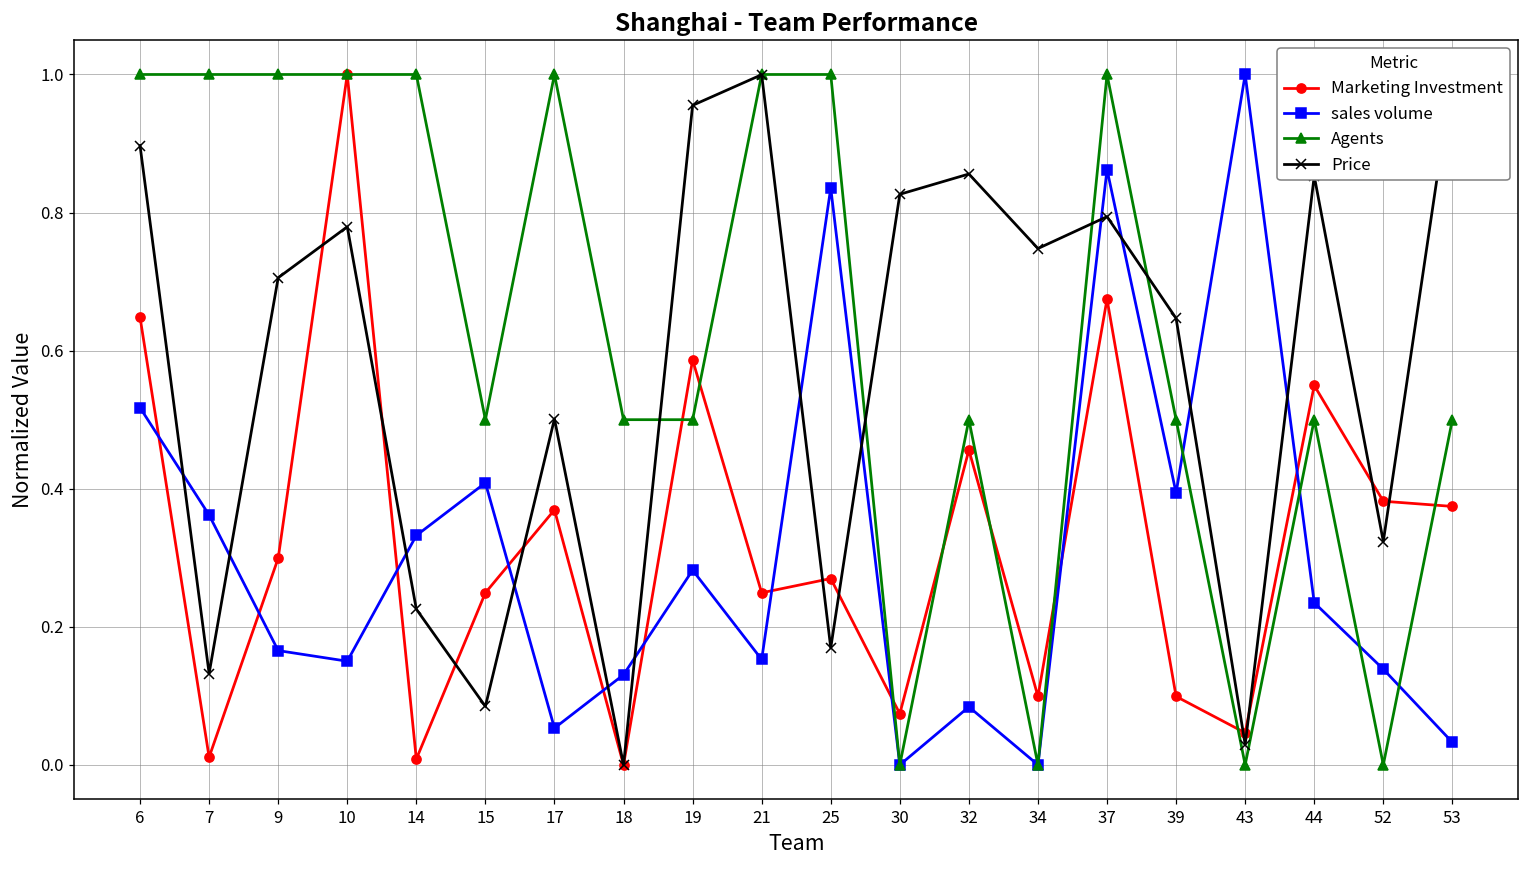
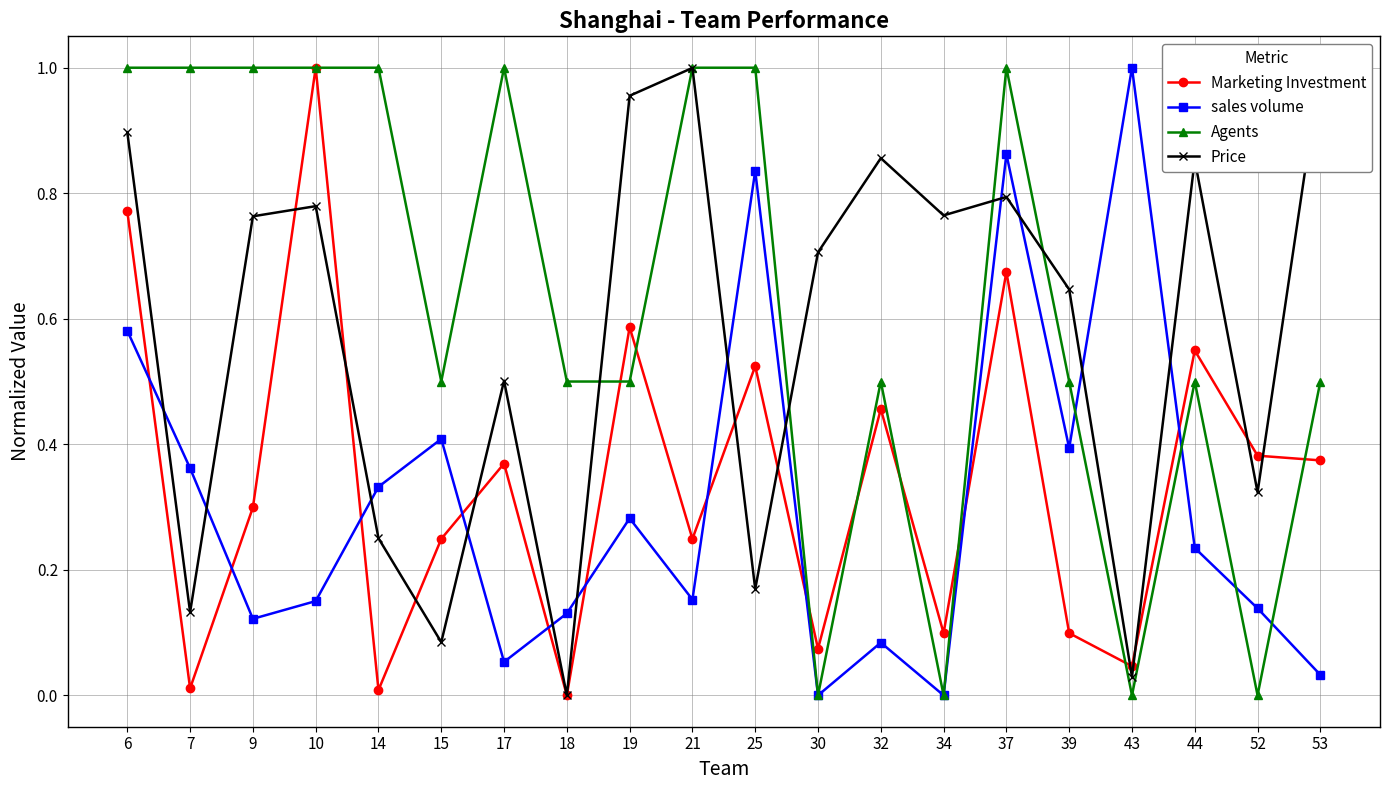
Marketing Investment, 6: 0.65 -> 0.77
sales volume, 6: 0.52 -> 0.58
sales volume, 9: 0.17 -> 0.12
Price, 9: 0.71 -> 0.76
Price, 14: 0.23 -> 0.25
Marketing Investment, 25: 0.27 -> 0.52
Price, 30: 0.83 -> 0.71
Price, 34: 0.75 -> 0.76
